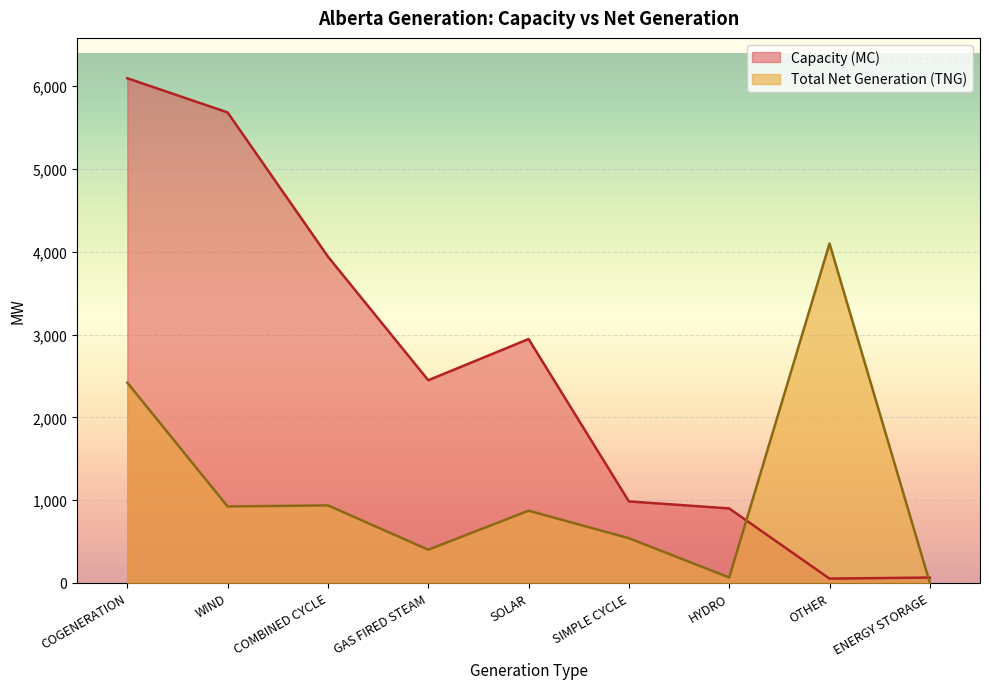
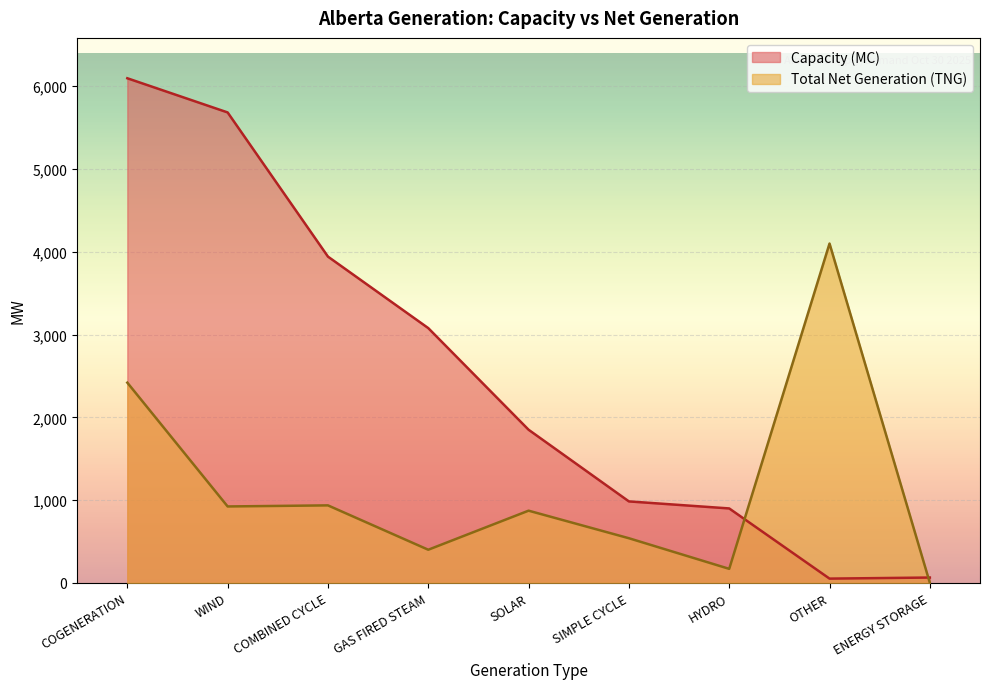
Capacity (MC), GAS FIRED STEAM: 2,400 -> 3,100
Capacity (MC), SOLAR: 2,900 -> 1,900
Total Net Generation (TNG), HYDRO: 100 -> 200
